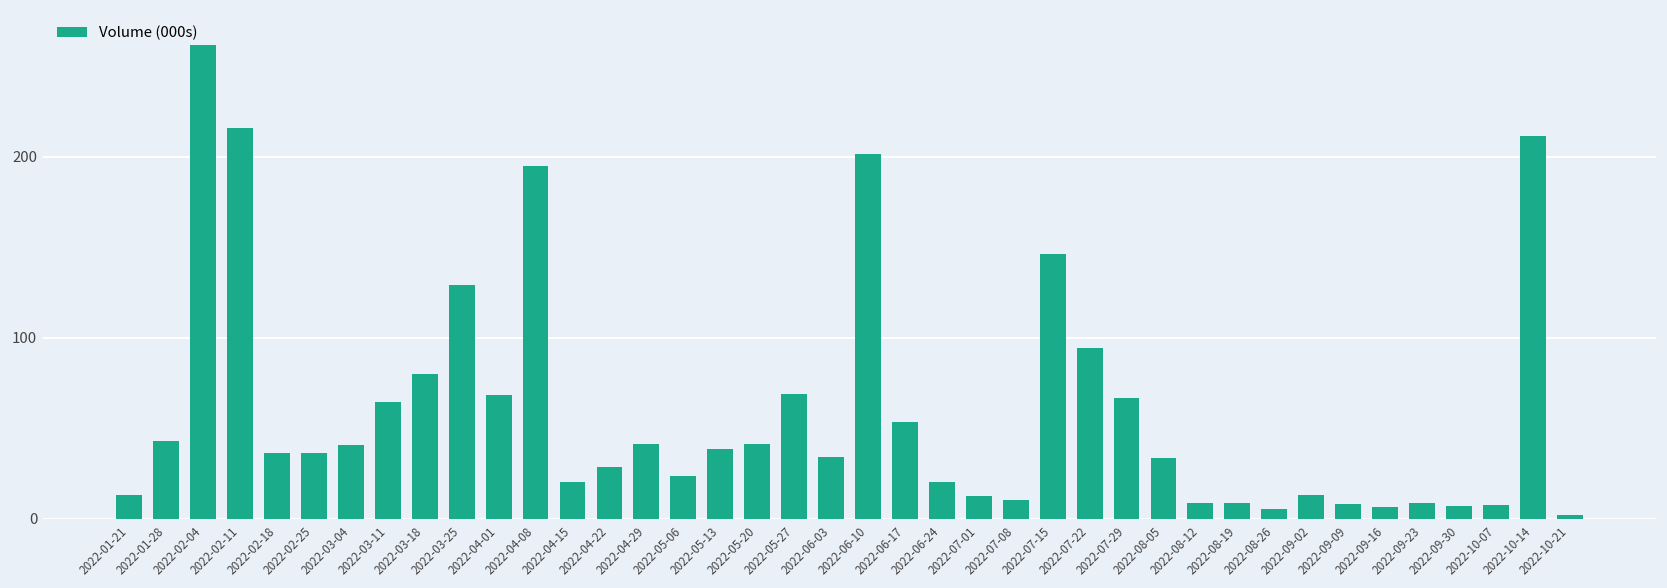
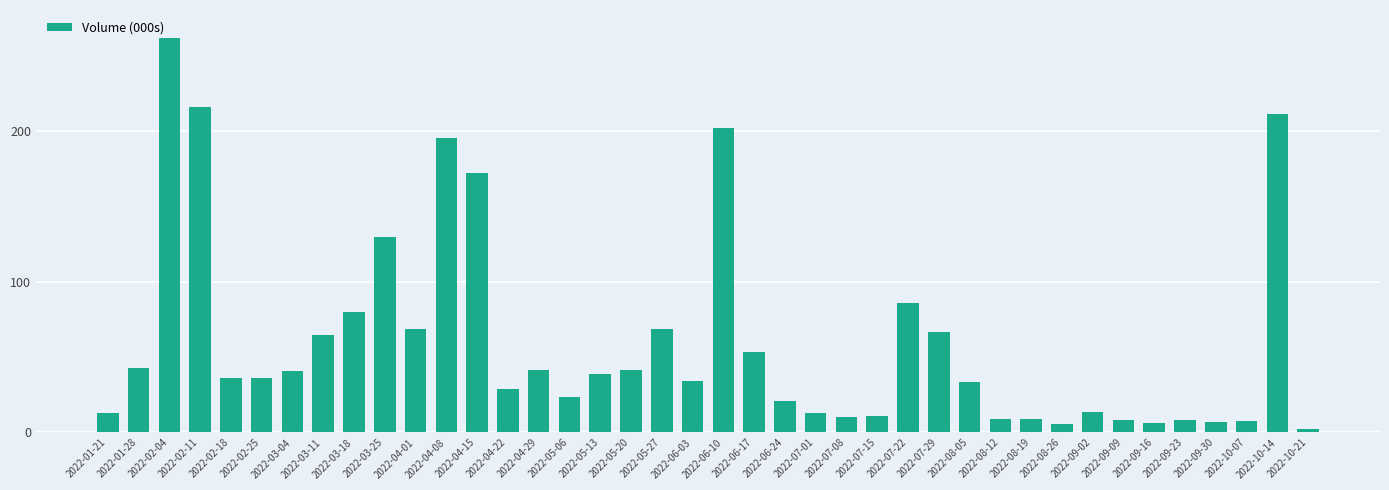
2022-04-15: 21 -> 172
2022-07-15: 146 -> 11
2022-07-22: 95 -> 86
